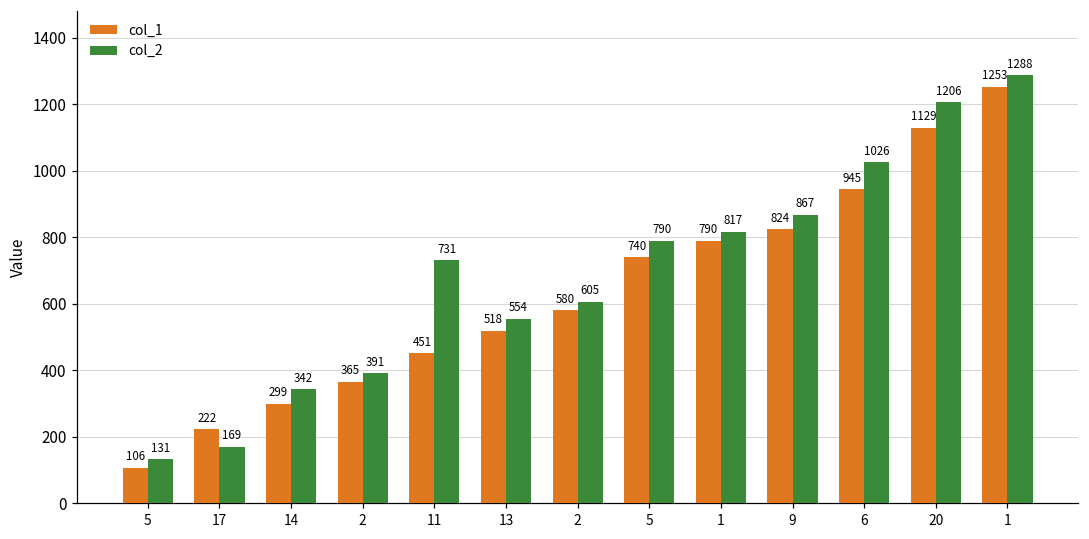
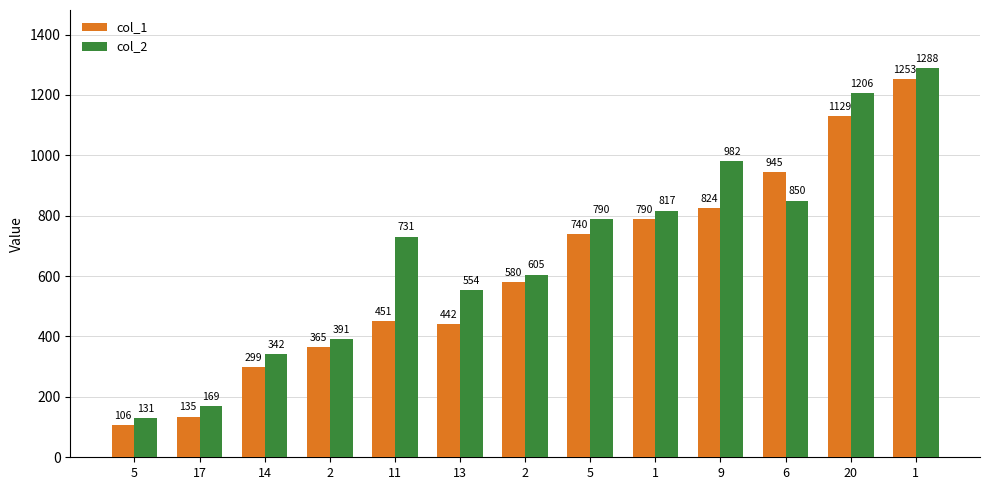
col_1, 17: 222 -> 135
col_1, 13: 518 -> 442
col_2, 9: 867 -> 982
col_2, 6: 1026 -> 850
